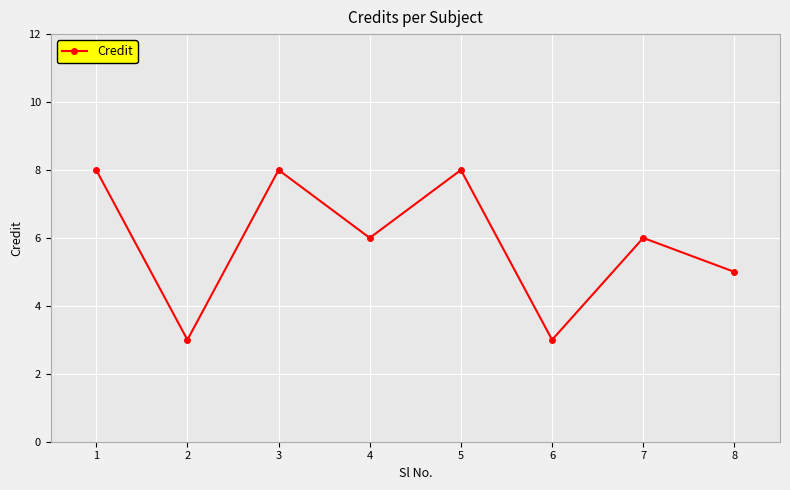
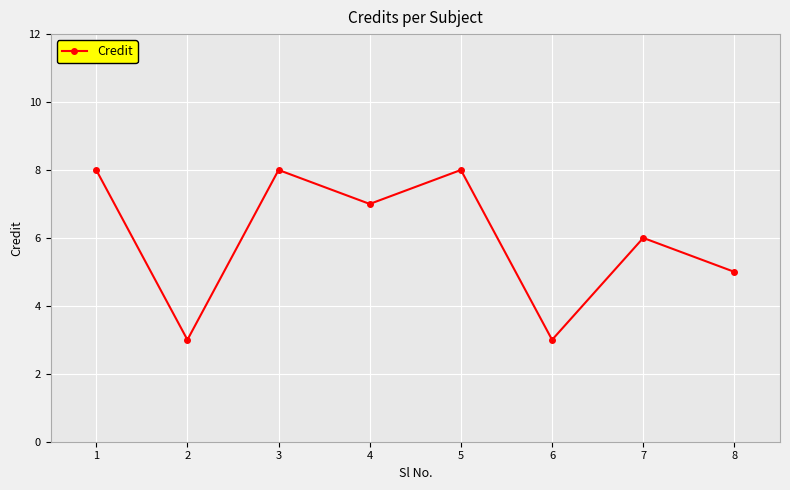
4: 6 -> 7
